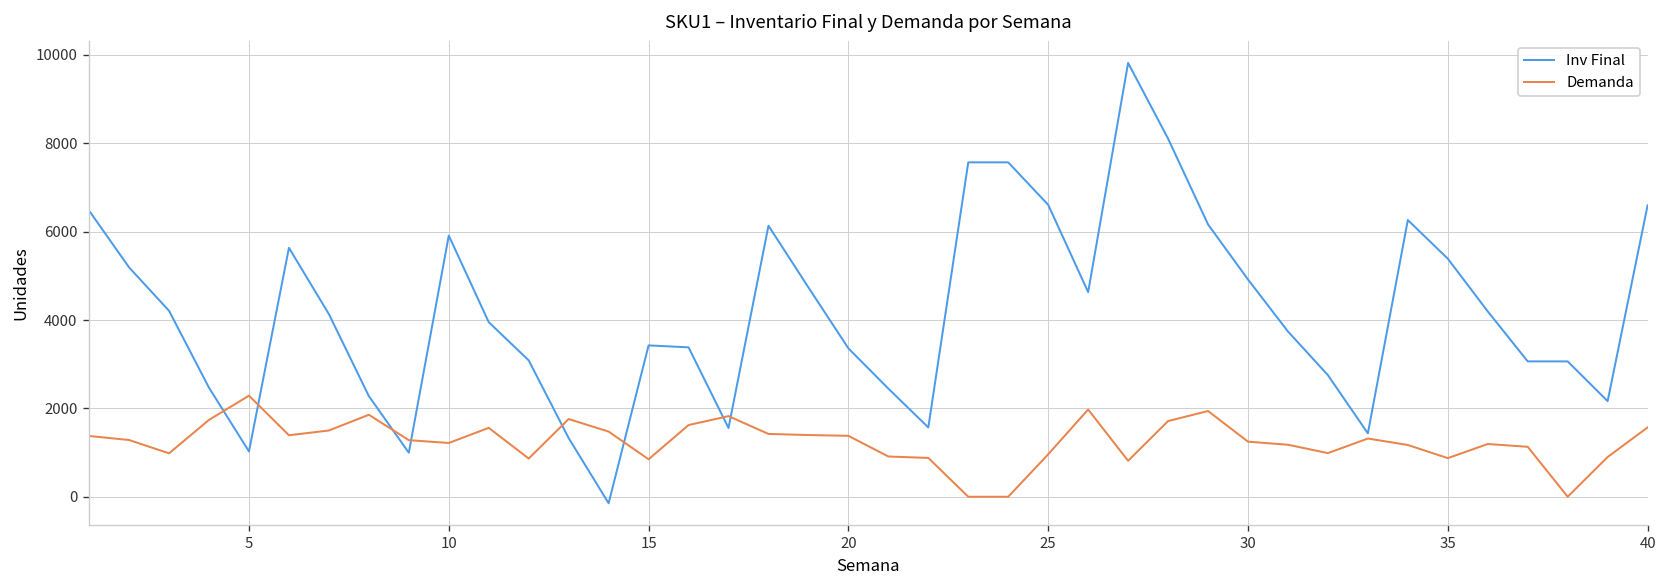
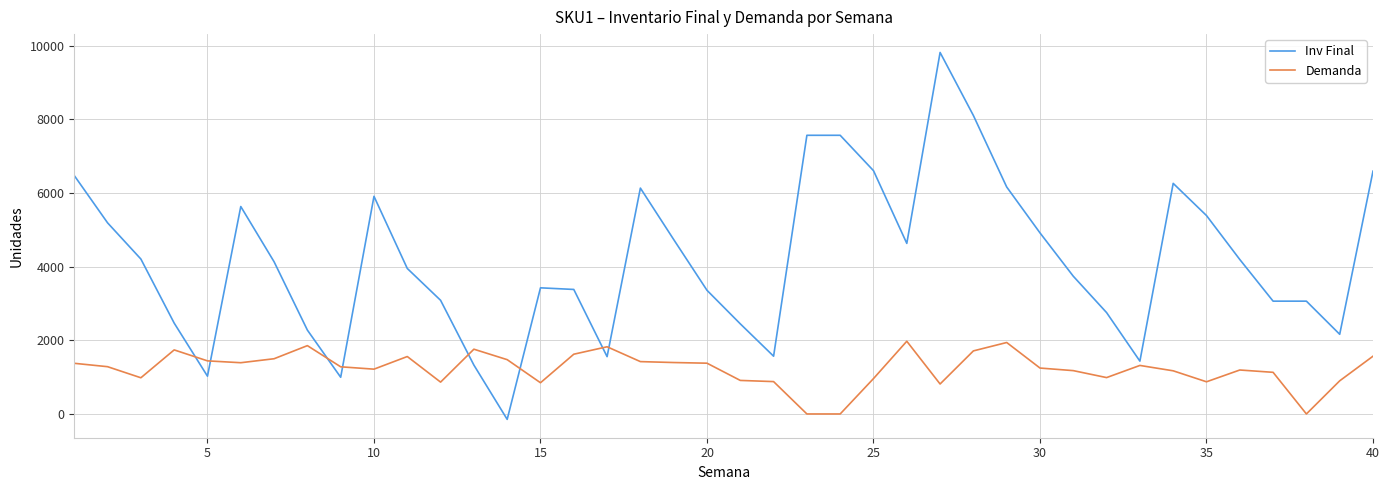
Demanda, 5: 2300 -> 1400
